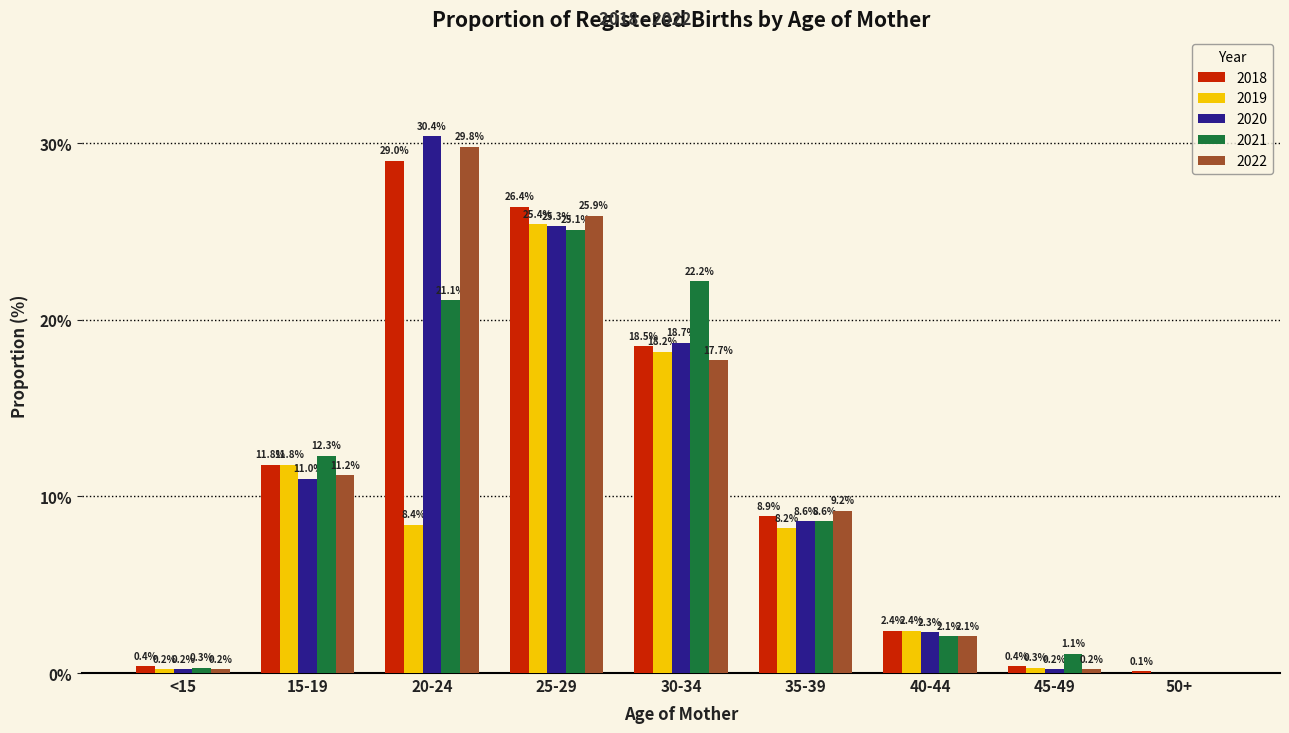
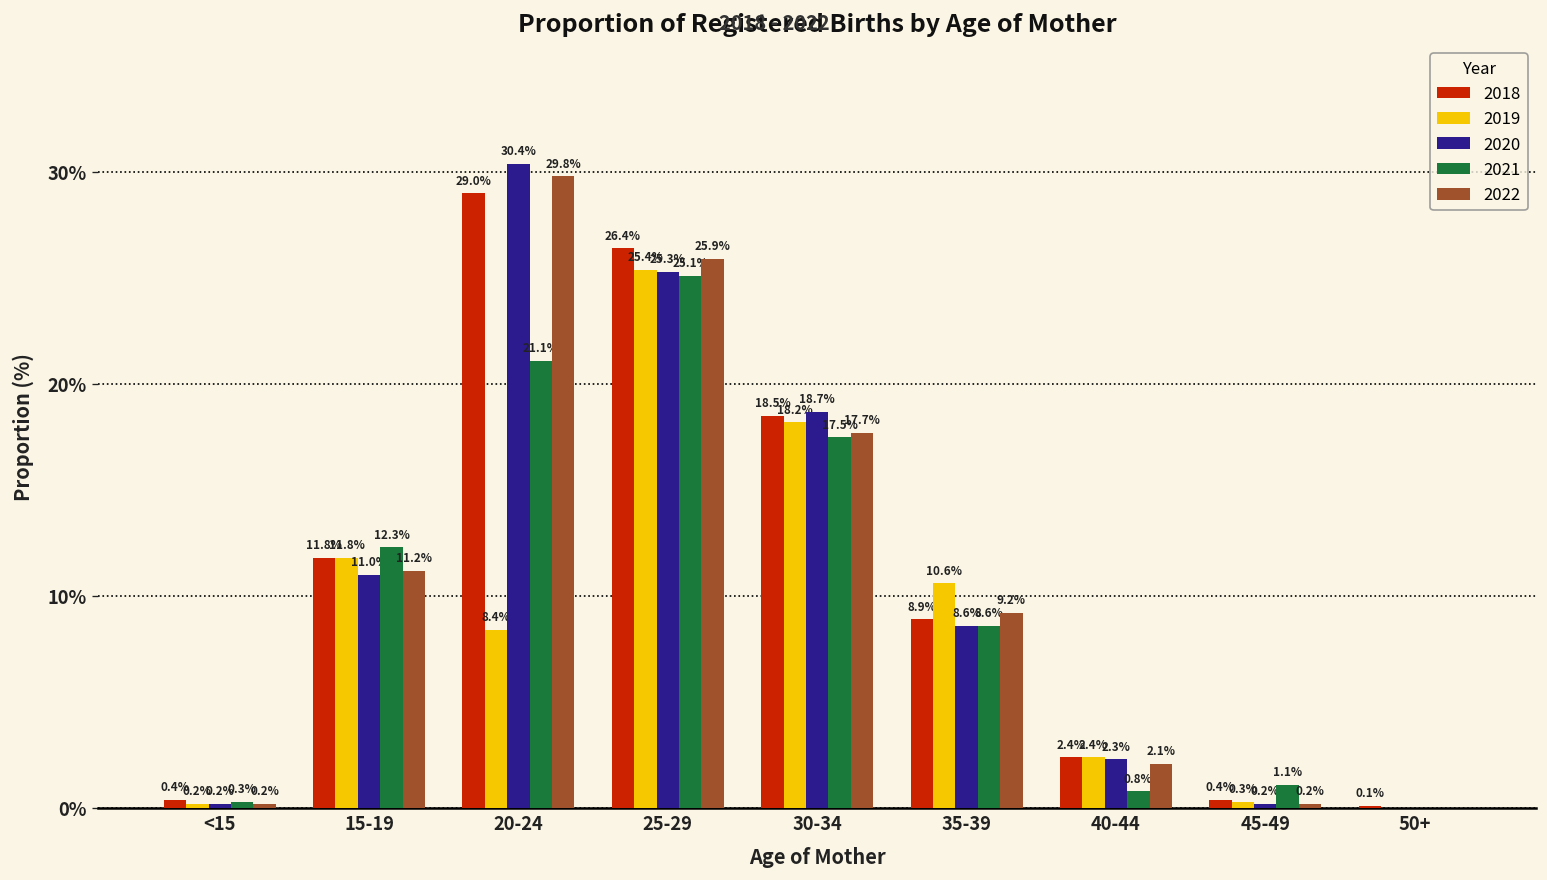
2021, 30-34: 22.2% -> 17.5%
2019, 35-39: 8.2% -> 10.6%
2021, 40-44: 2.1% -> 0.8%
